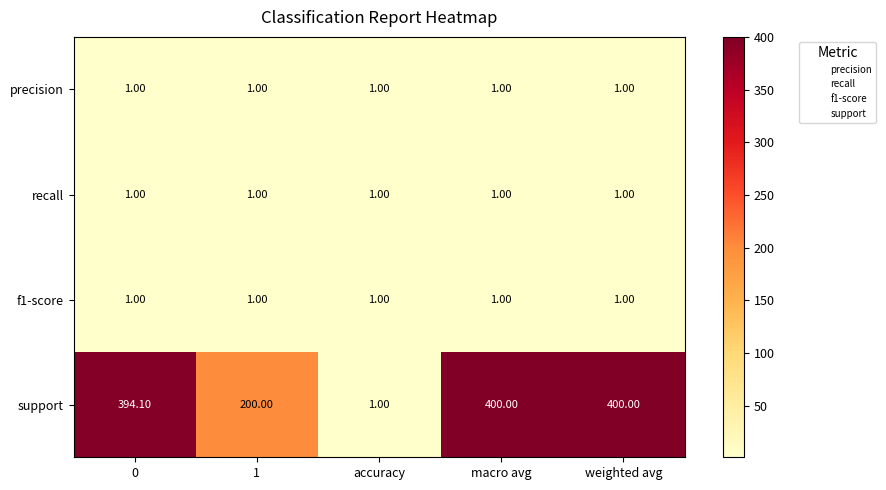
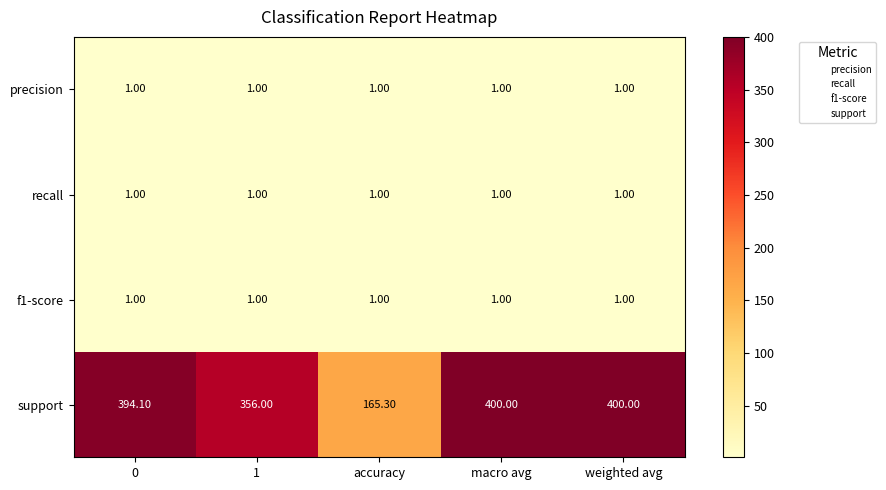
support, 1: 200.00 -> 356.00
support, accuracy: 1.00 -> 165.30
